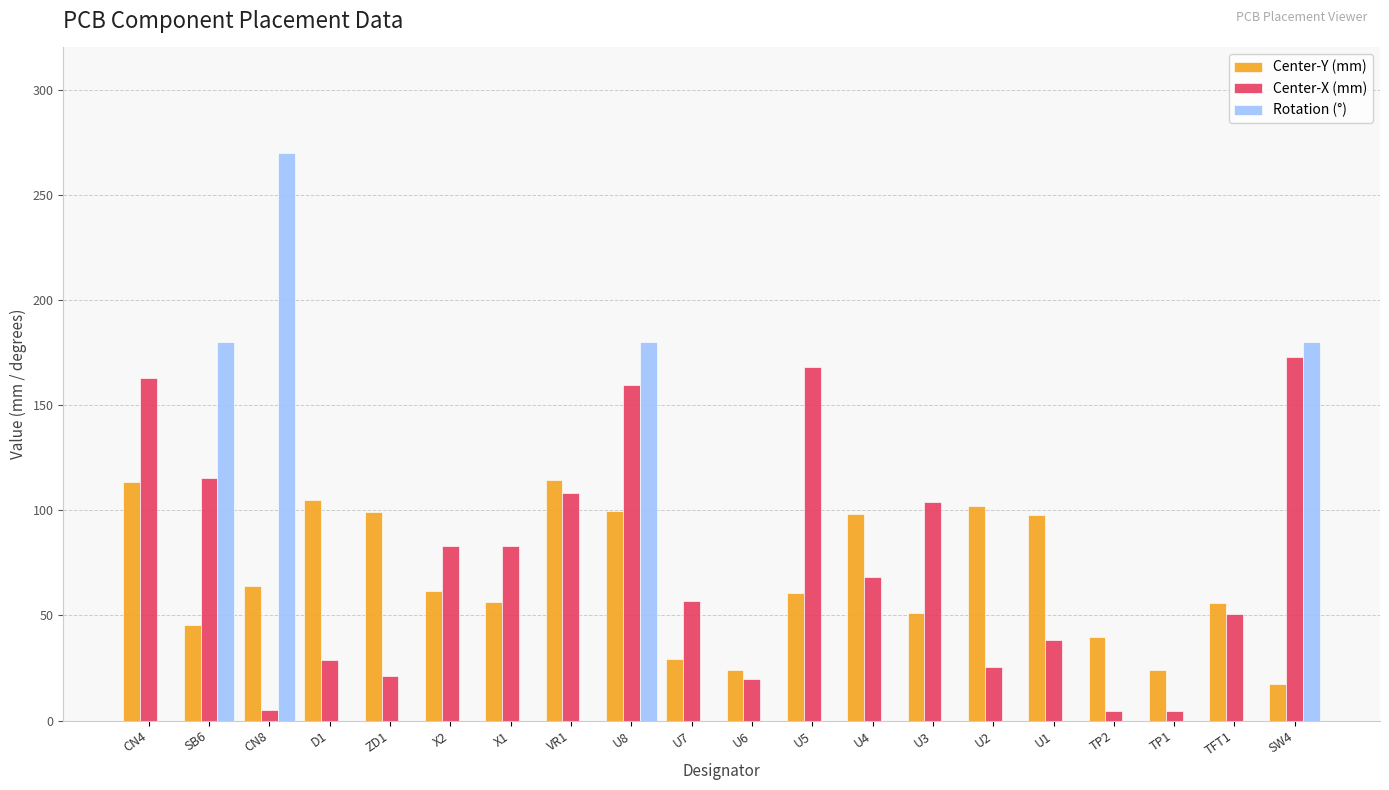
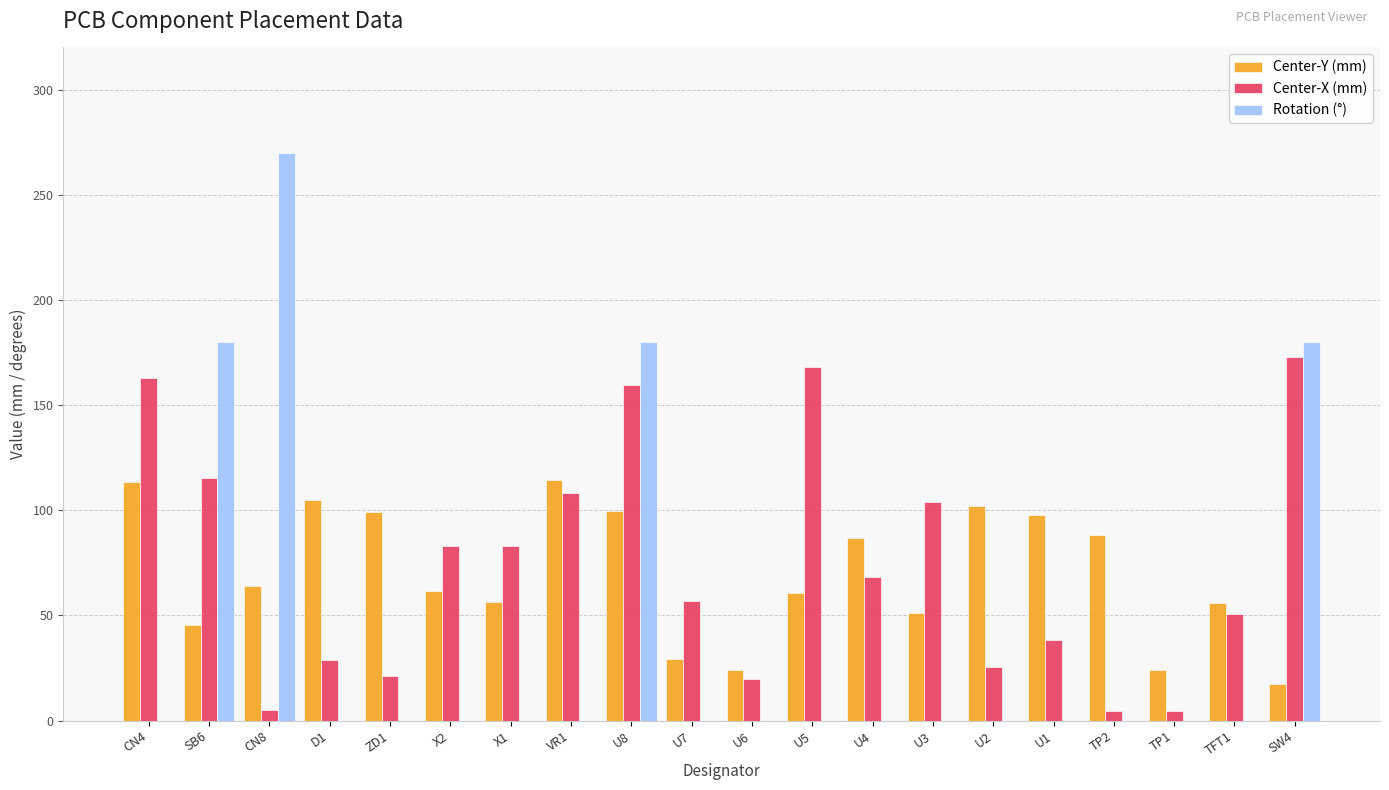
Center-Y (mm), U4: 98 -> 87
Center-Y (mm), TP2: 40 -> 88
